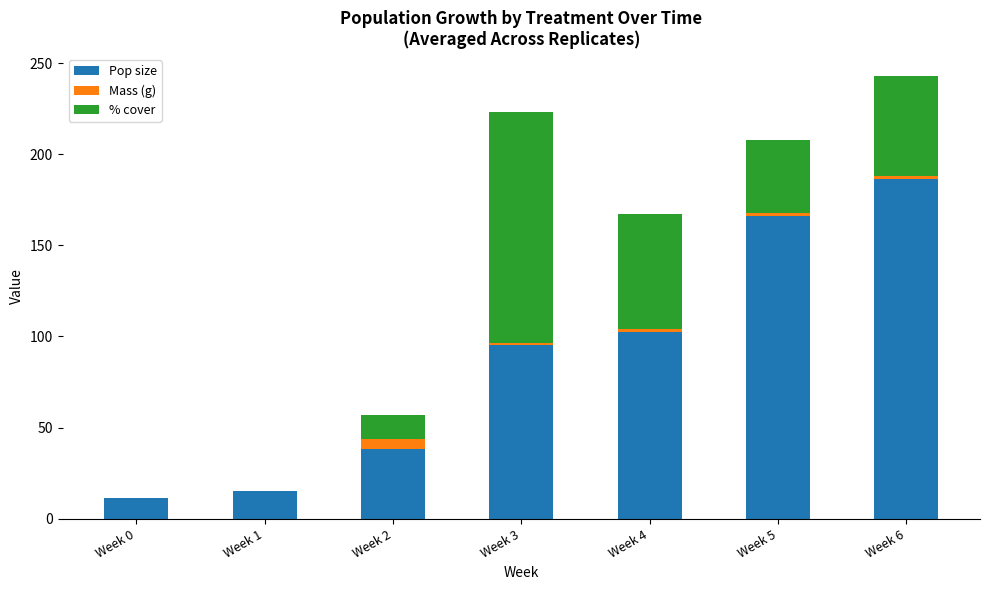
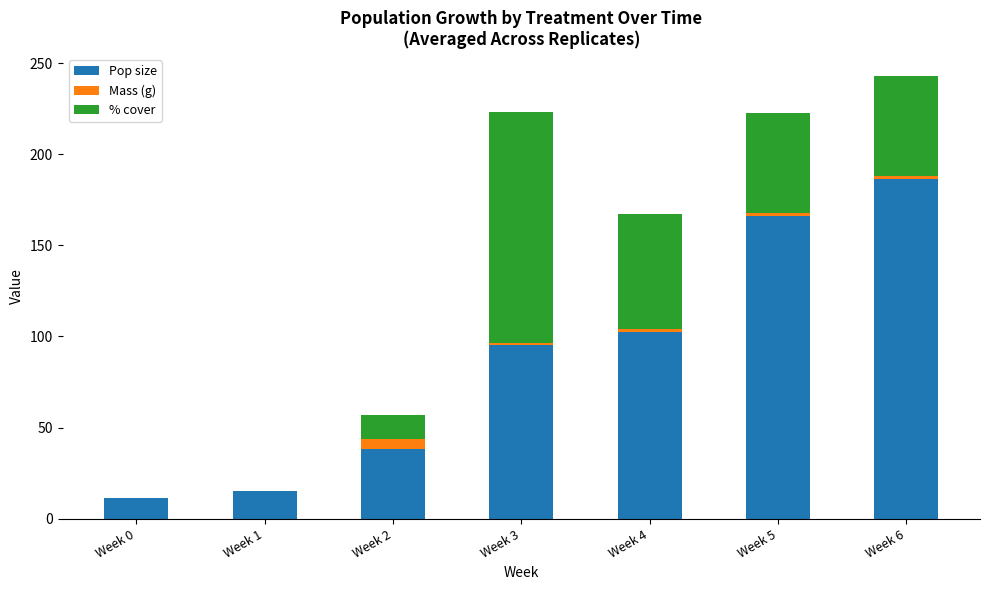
% cover, Week 5: 40 -> 55
